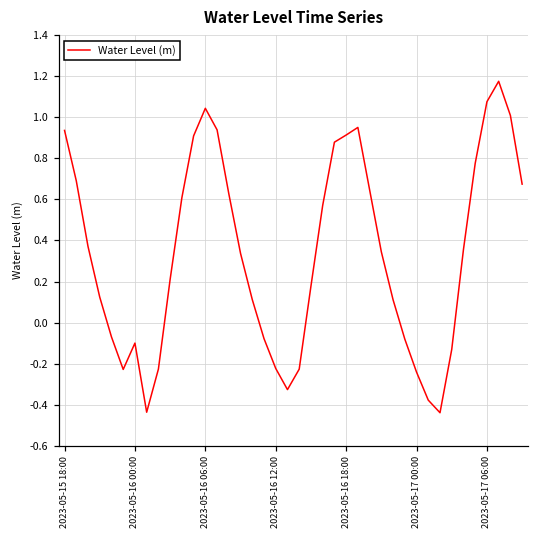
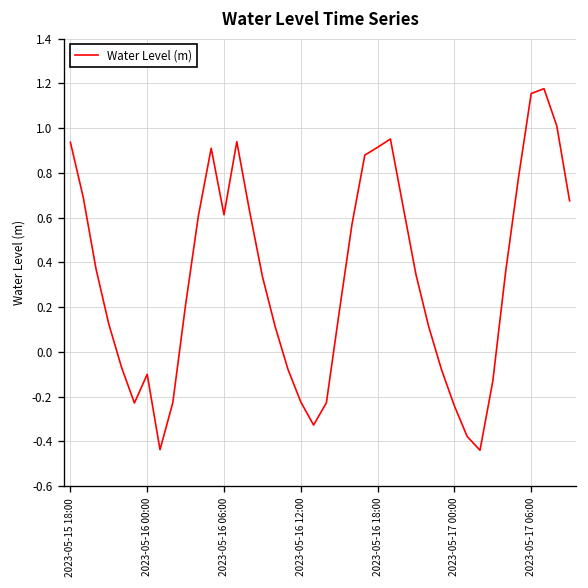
2023-05-16 06:00: 1.04 -> 0.61
2023-05-17 06:00: 1.08 -> 1.15
